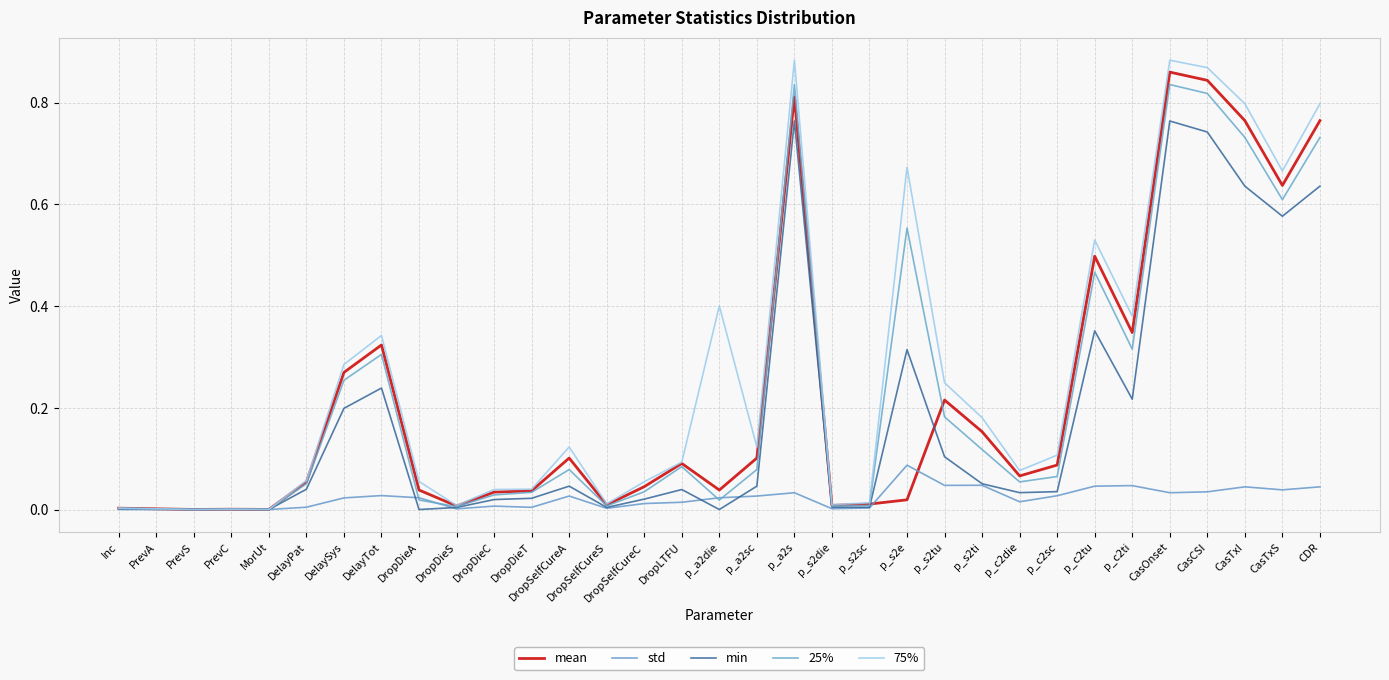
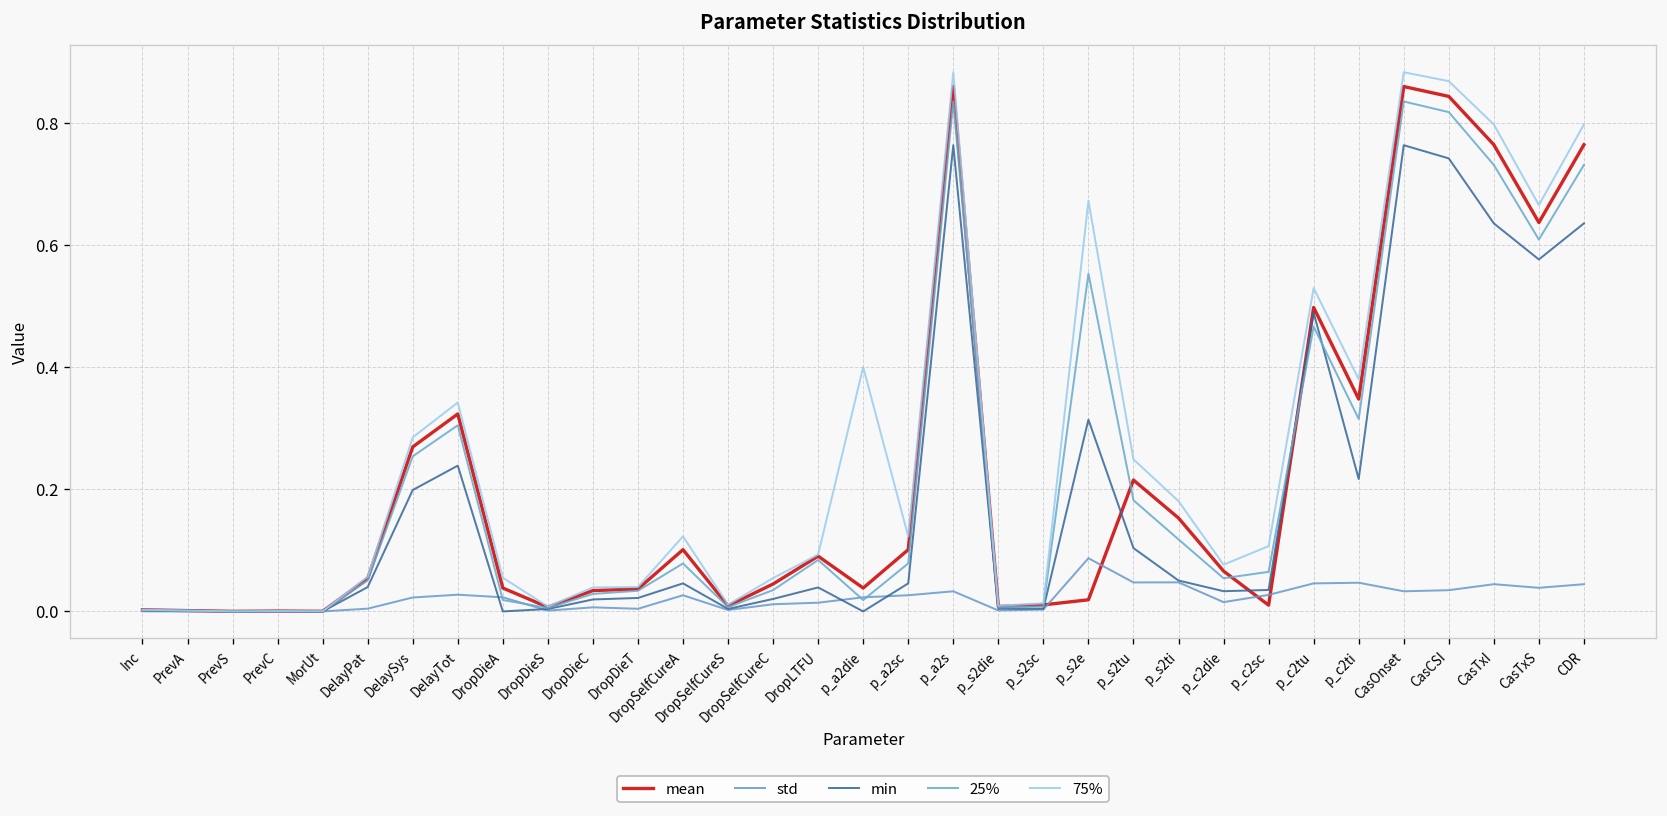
mean, p_a2s: 0.81 -> 0.86
mean, p_c2sc: 0.09 -> 0.01
min, p_c2tu: 0.35 -> 0.49
